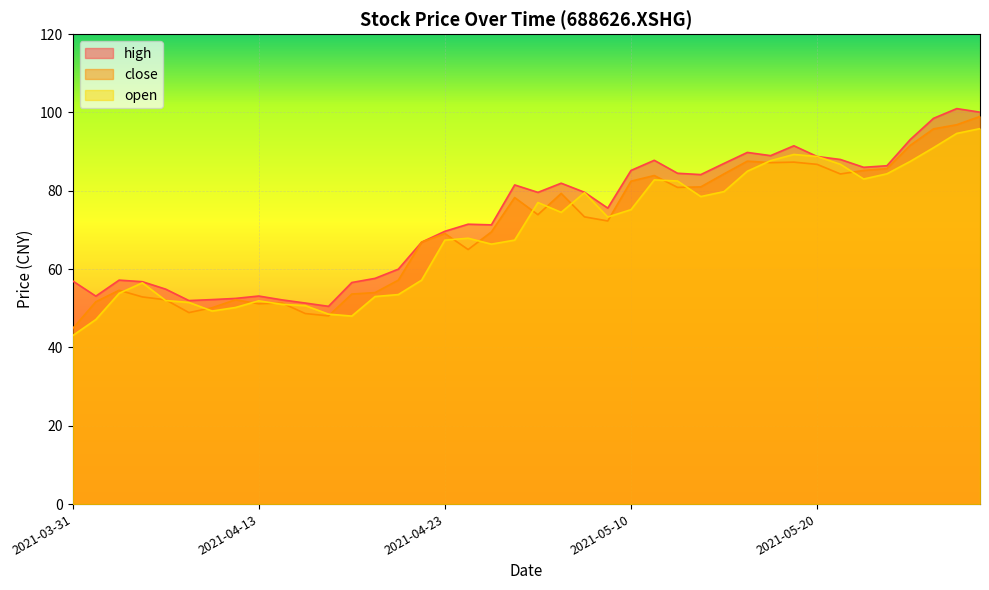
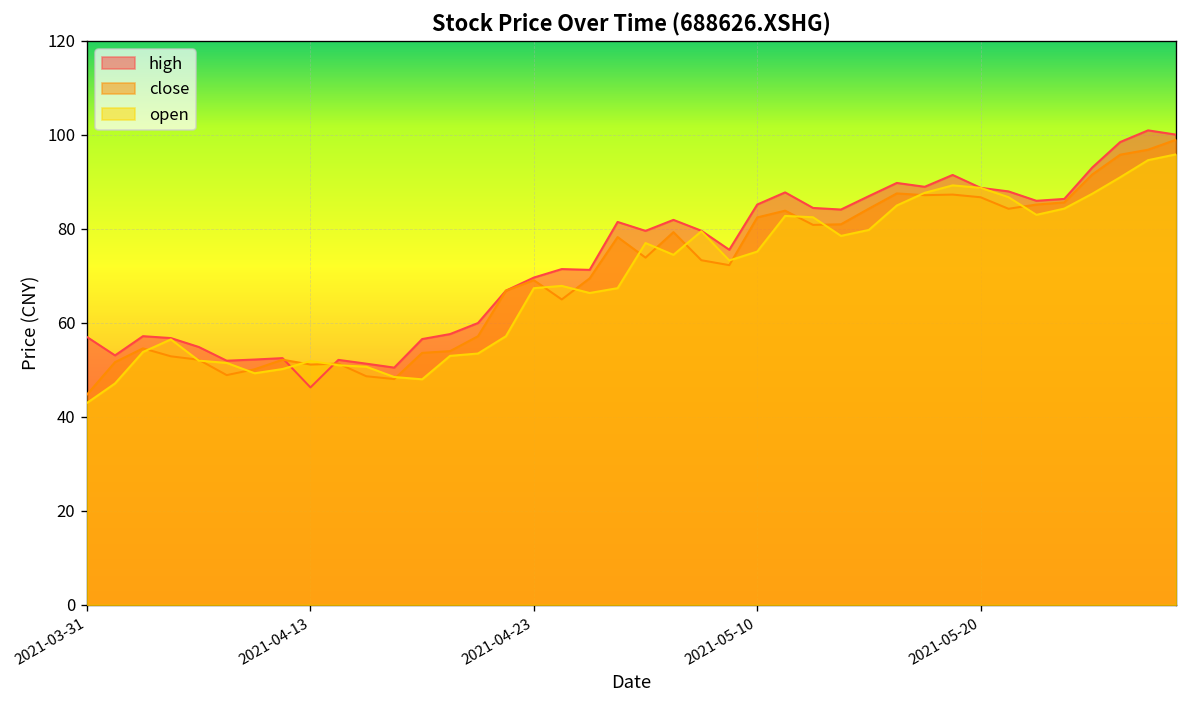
high, 2021-04-13: 53 -> 46
